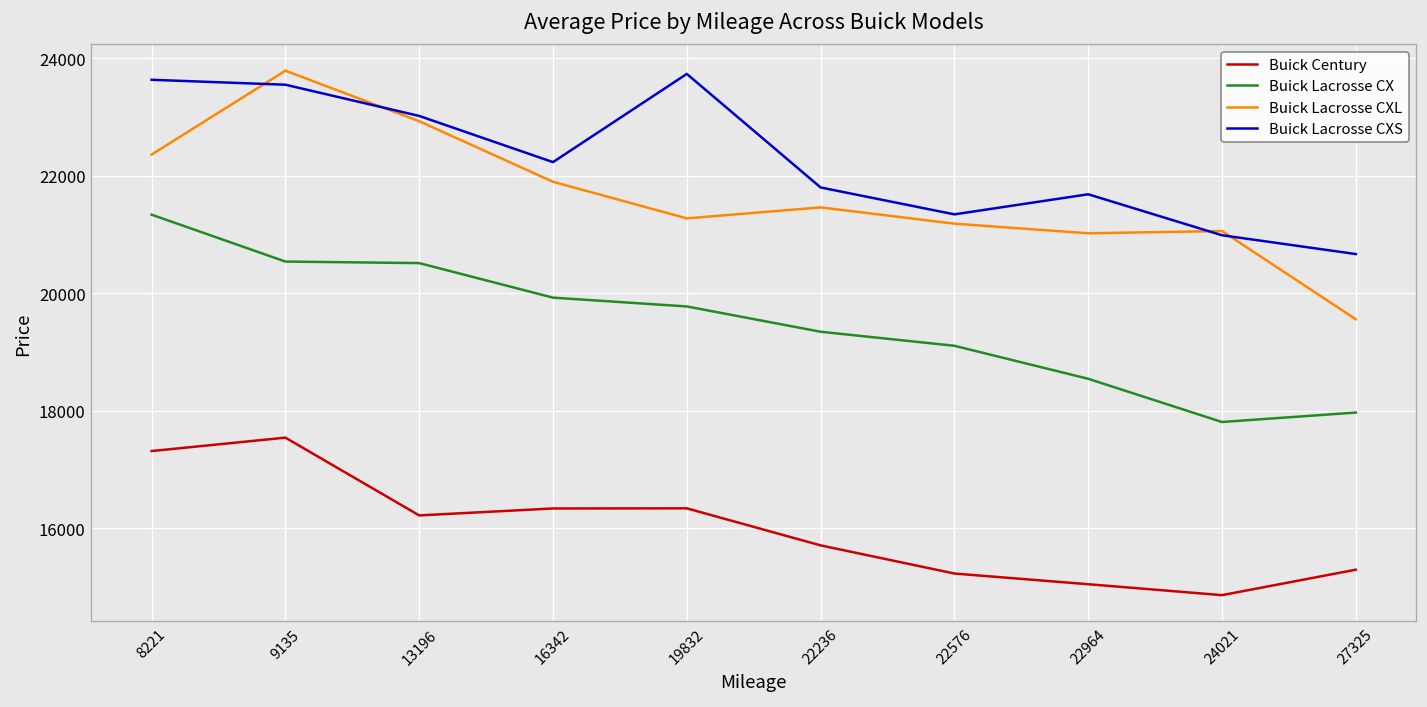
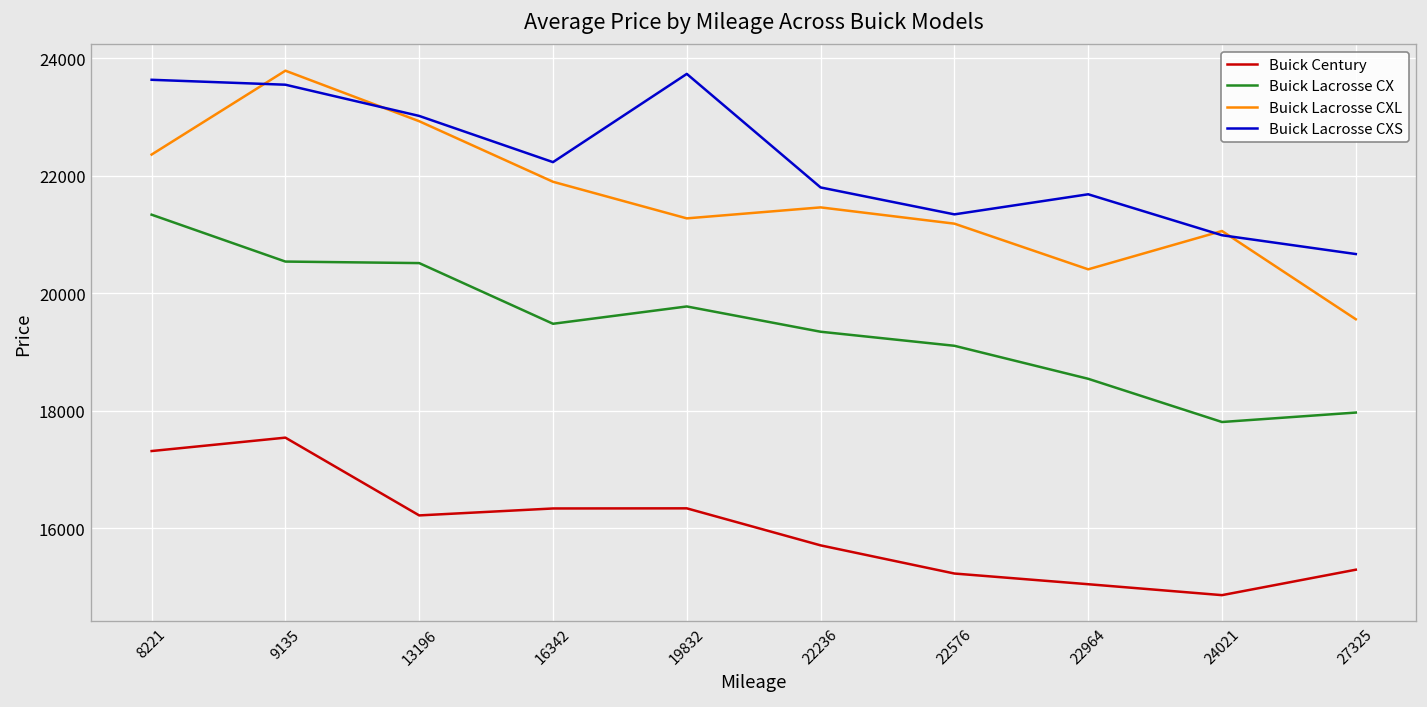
Buick Lacrosse CX, 16342: 19900 -> 19500
Buick Lacrosse CXL, 22964: 21000 -> 20400
